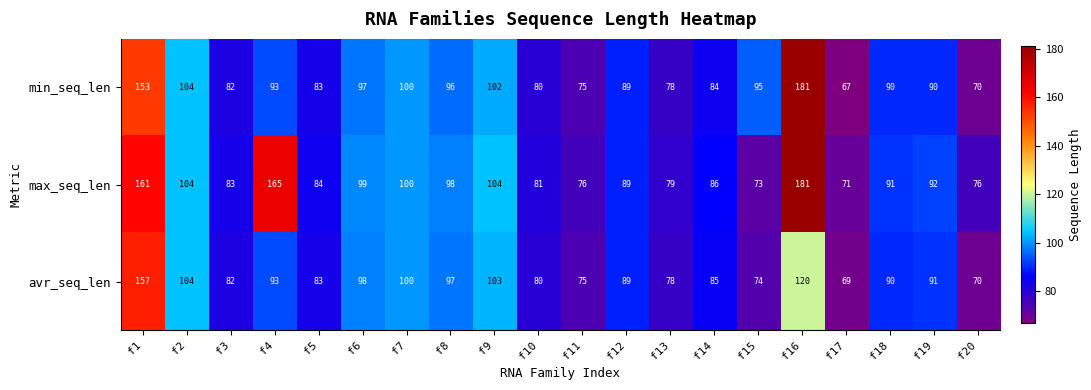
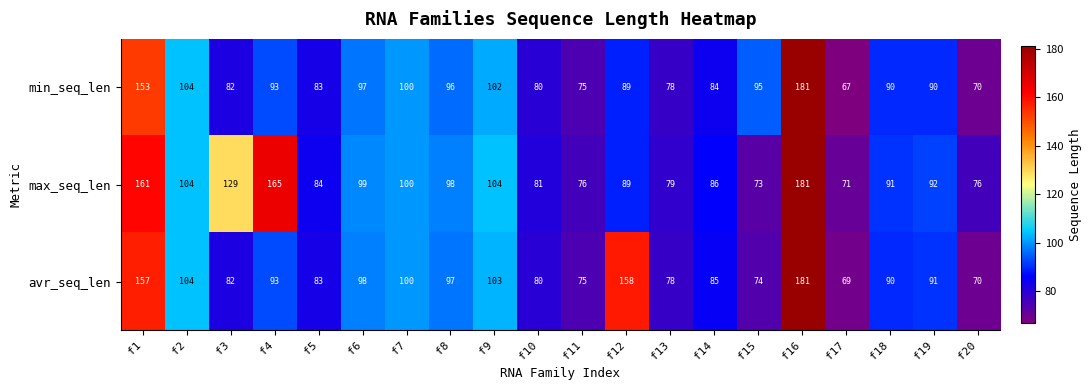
max_seq_len, f3: 83 -> 129
avr_seq_len, f12: 89 -> 158
avr_seq_len, f16: 120 -> 181
